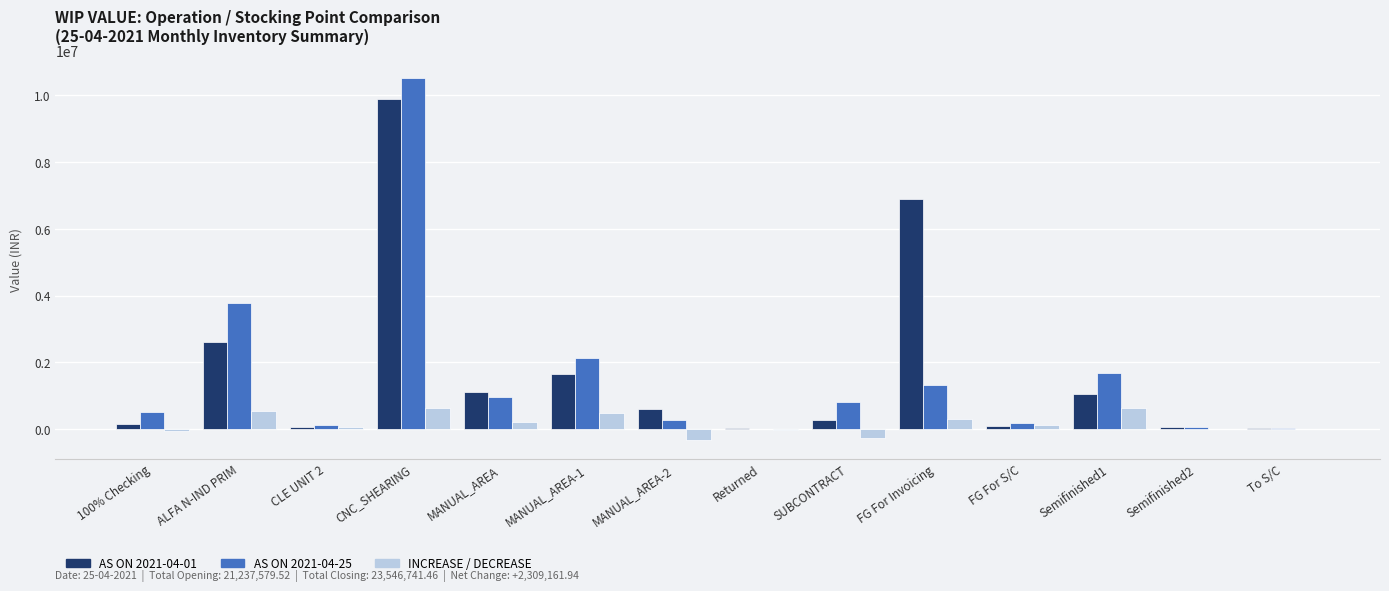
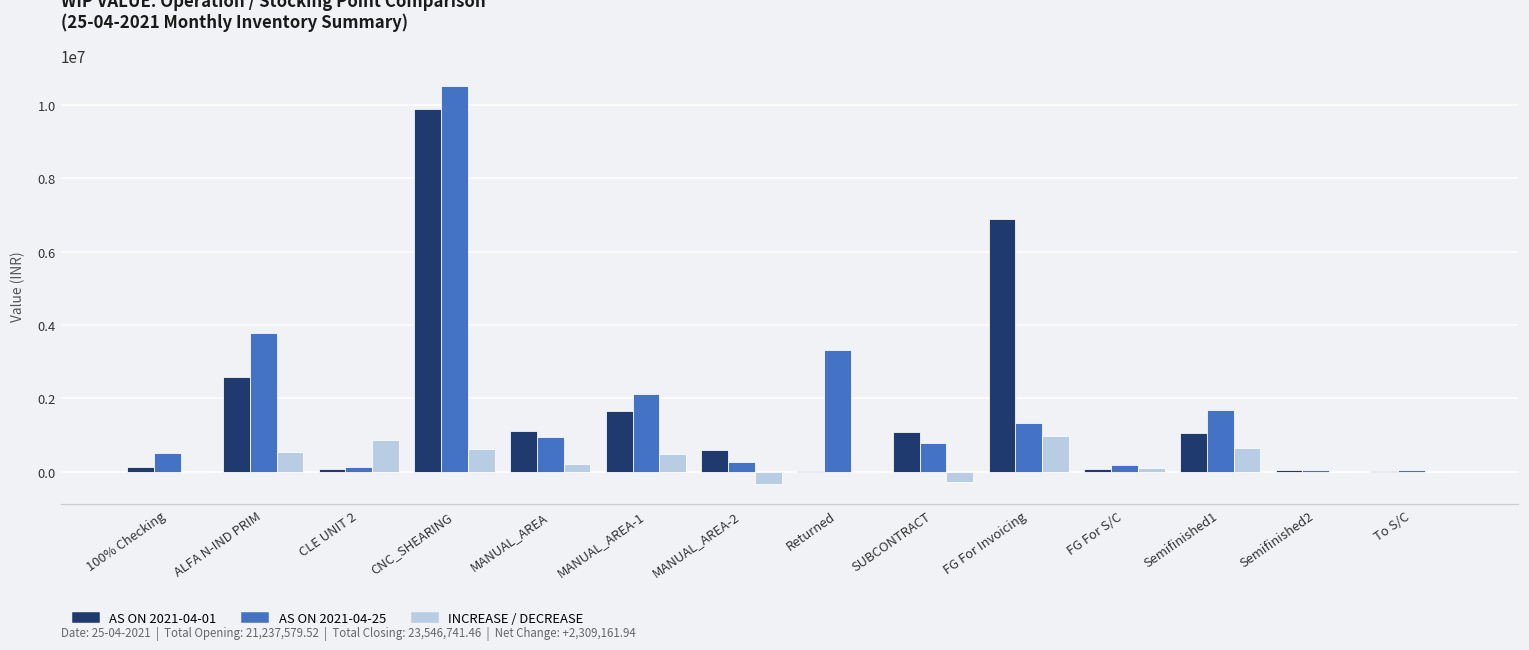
INCREASE / DECREASE, CLE UNIT 2: 100000 -> 900000
AS ON 2021-04-25, Returned: 0 -> 3300000
AS ON 2021-04-01, SUBCONTRACT: 300000 -> 1100000
INCREASE / DECREASE, FG For Invoicing: 300000 -> 1000000
